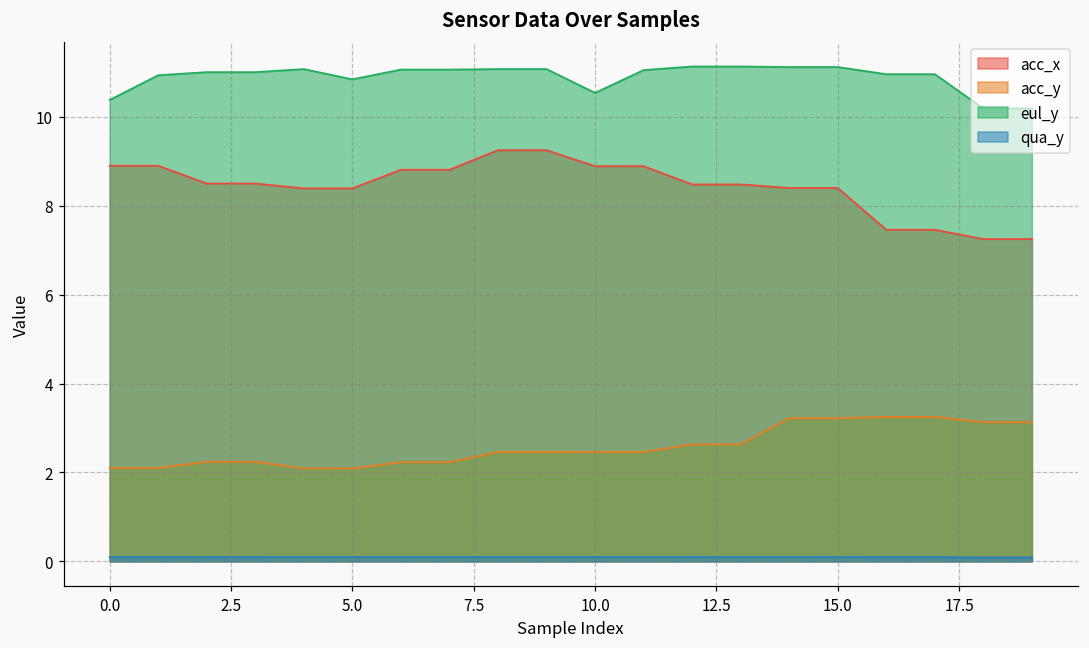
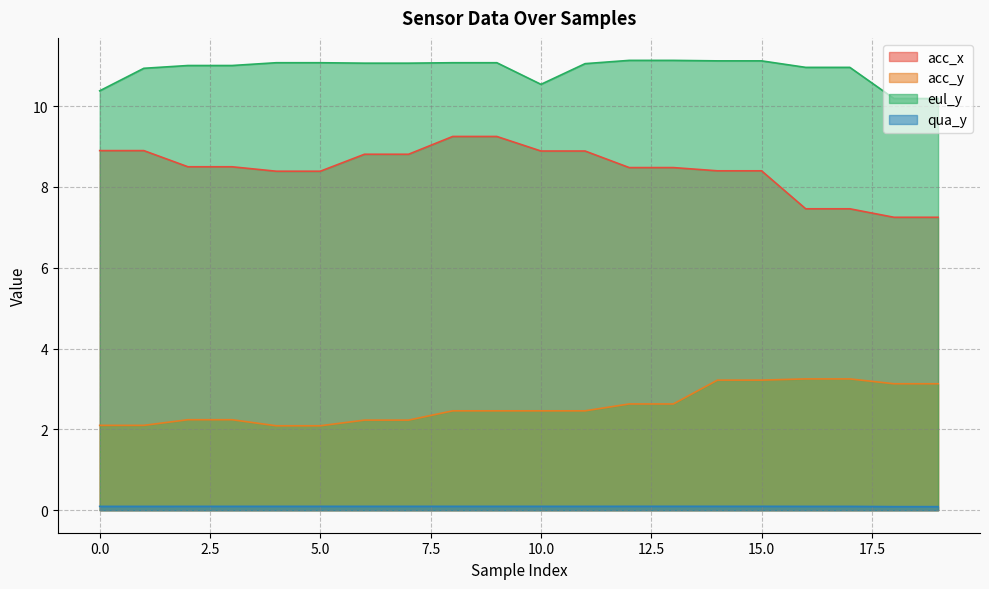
eul_y, 5.0: 10.8 -> 11.1
